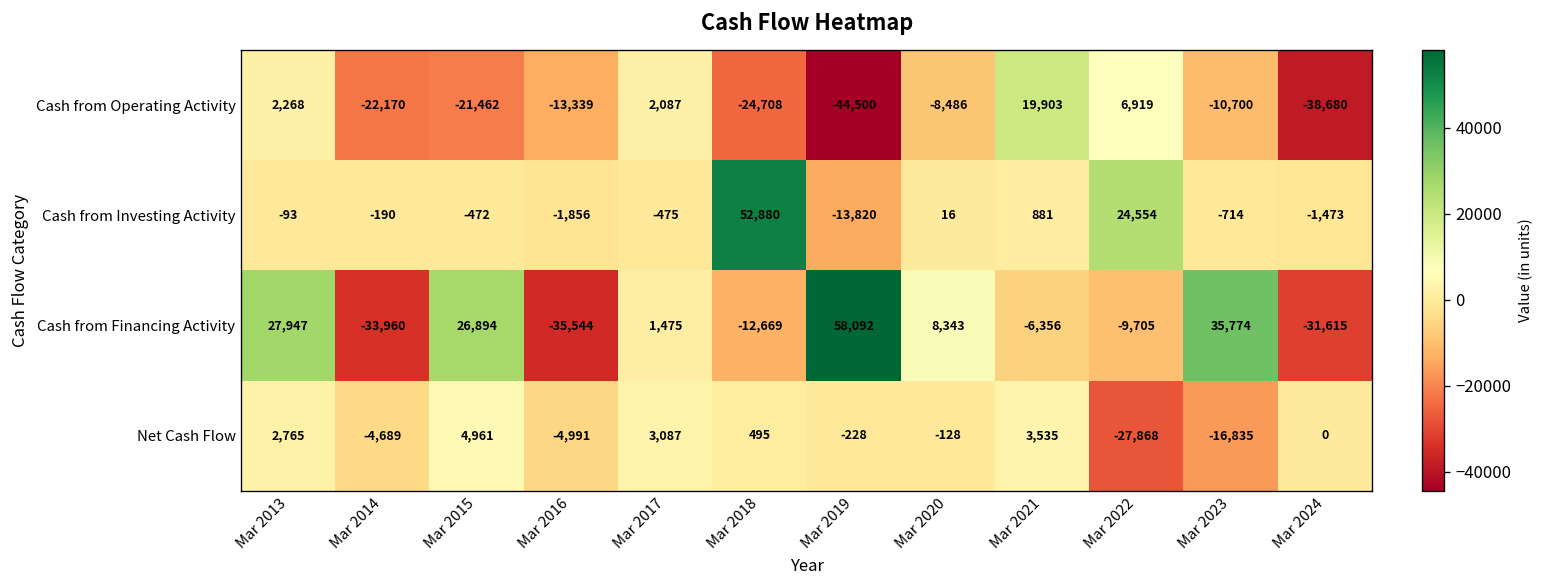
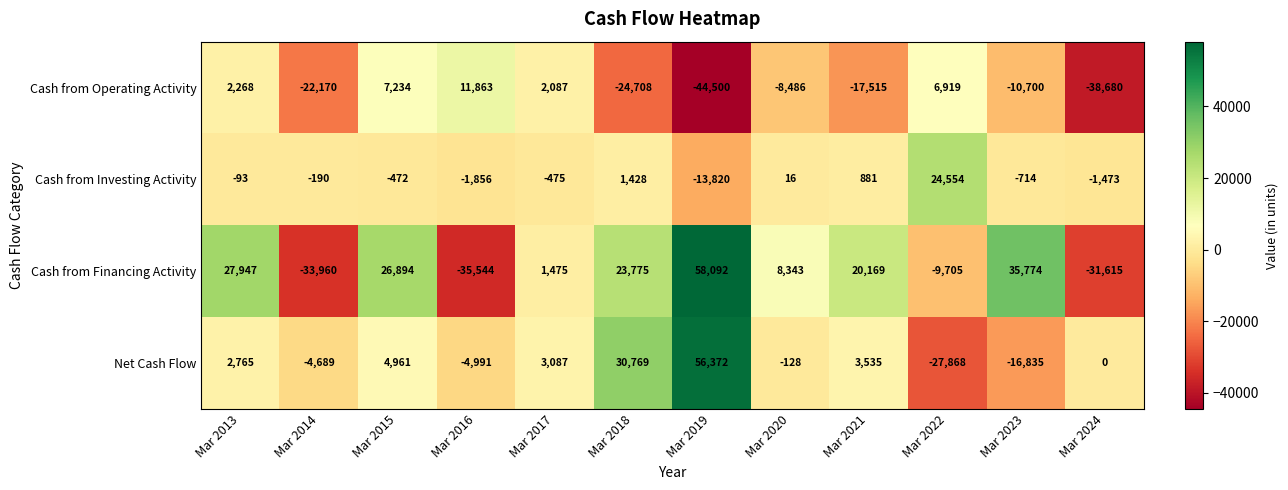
Cash from Operating Activity, Mar 2015: -21,462 -> 7,234
Cash from Operating Activity, Mar 2016: -13,339 -> 11,863
Cash from Operating Activity, Mar 2021: 19,903 -> -17,515
Cash from Investing Activity, Mar 2018: 52,880 -> 1,428
Cash from Financing Activity, Mar 2018: -12,669 -> 23,775
Cash from Financing Activity, Mar 2021: -6,356 -> 20,169
Net Cash Flow, Mar 2018: 495 -> 30,769
Net Cash Flow, Mar 2019: -228 -> 56,372
